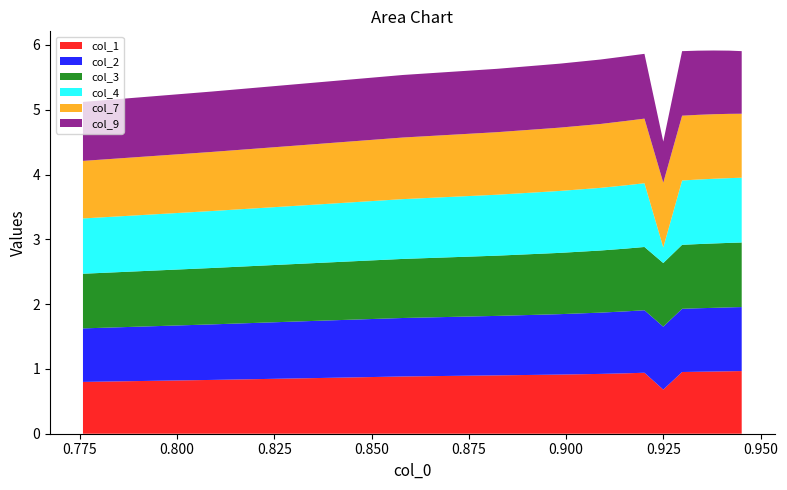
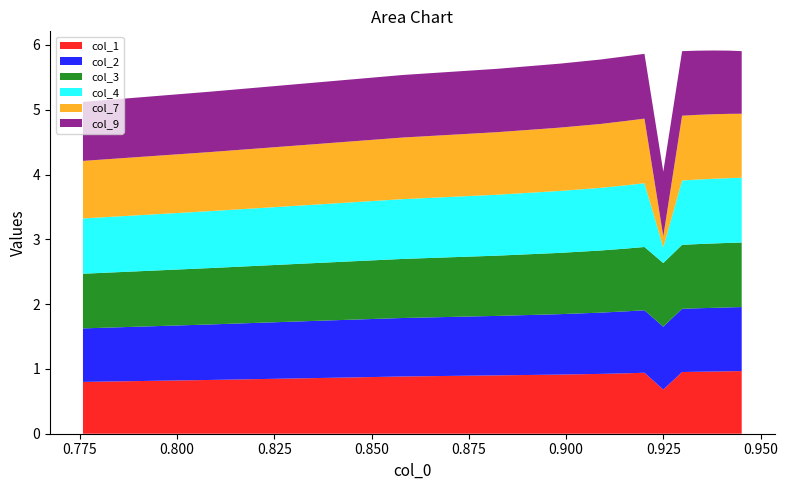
col_7, 0.925: 1.0 -> 0.2
col_9, 0.925: 0.6 -> 1.0
